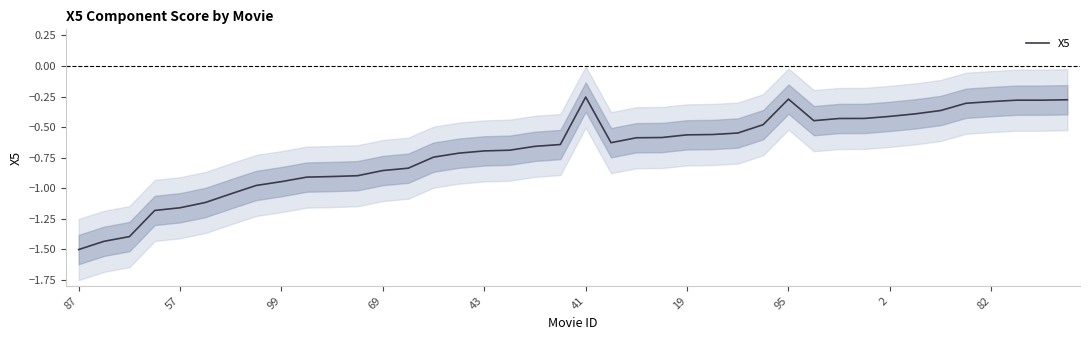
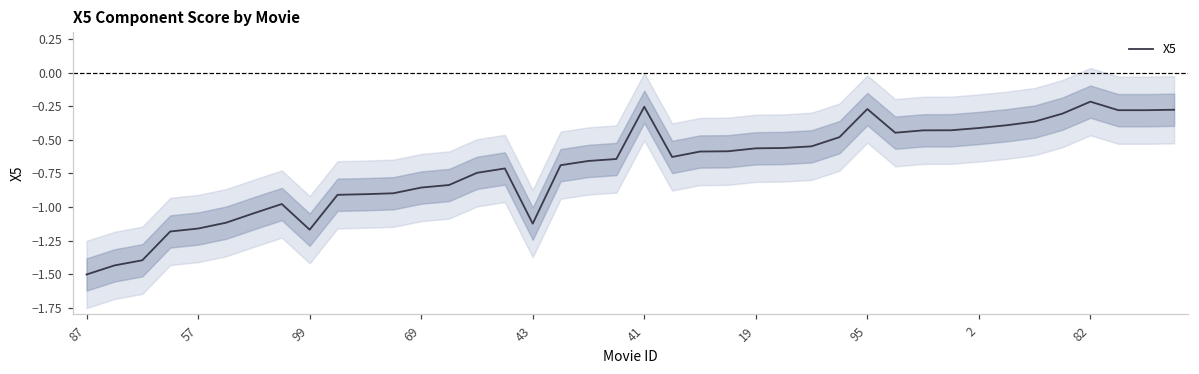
X5, 99: -0.95 -> -1.17
X5, 43: -0.70 -> -1.12
X5, 82: -0.29 -> -0.22
